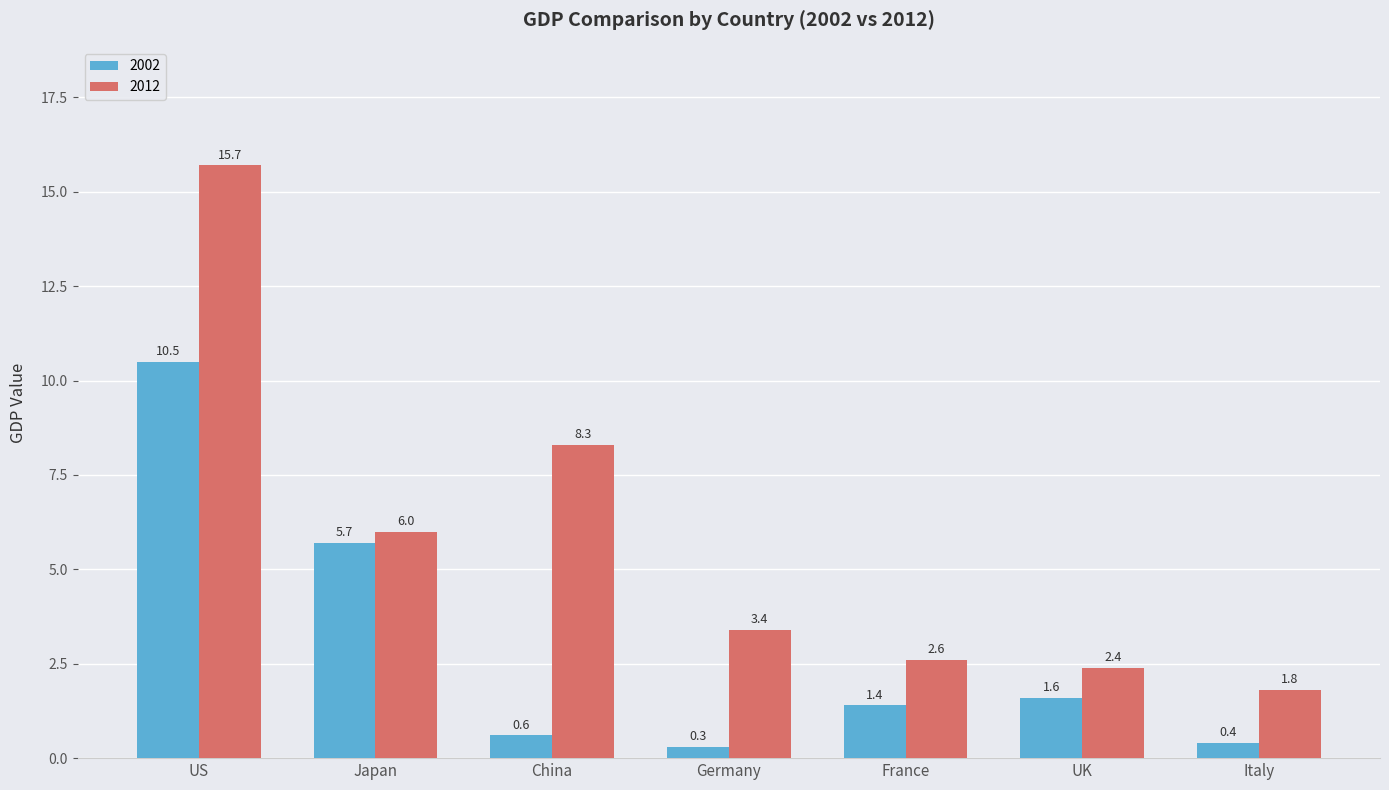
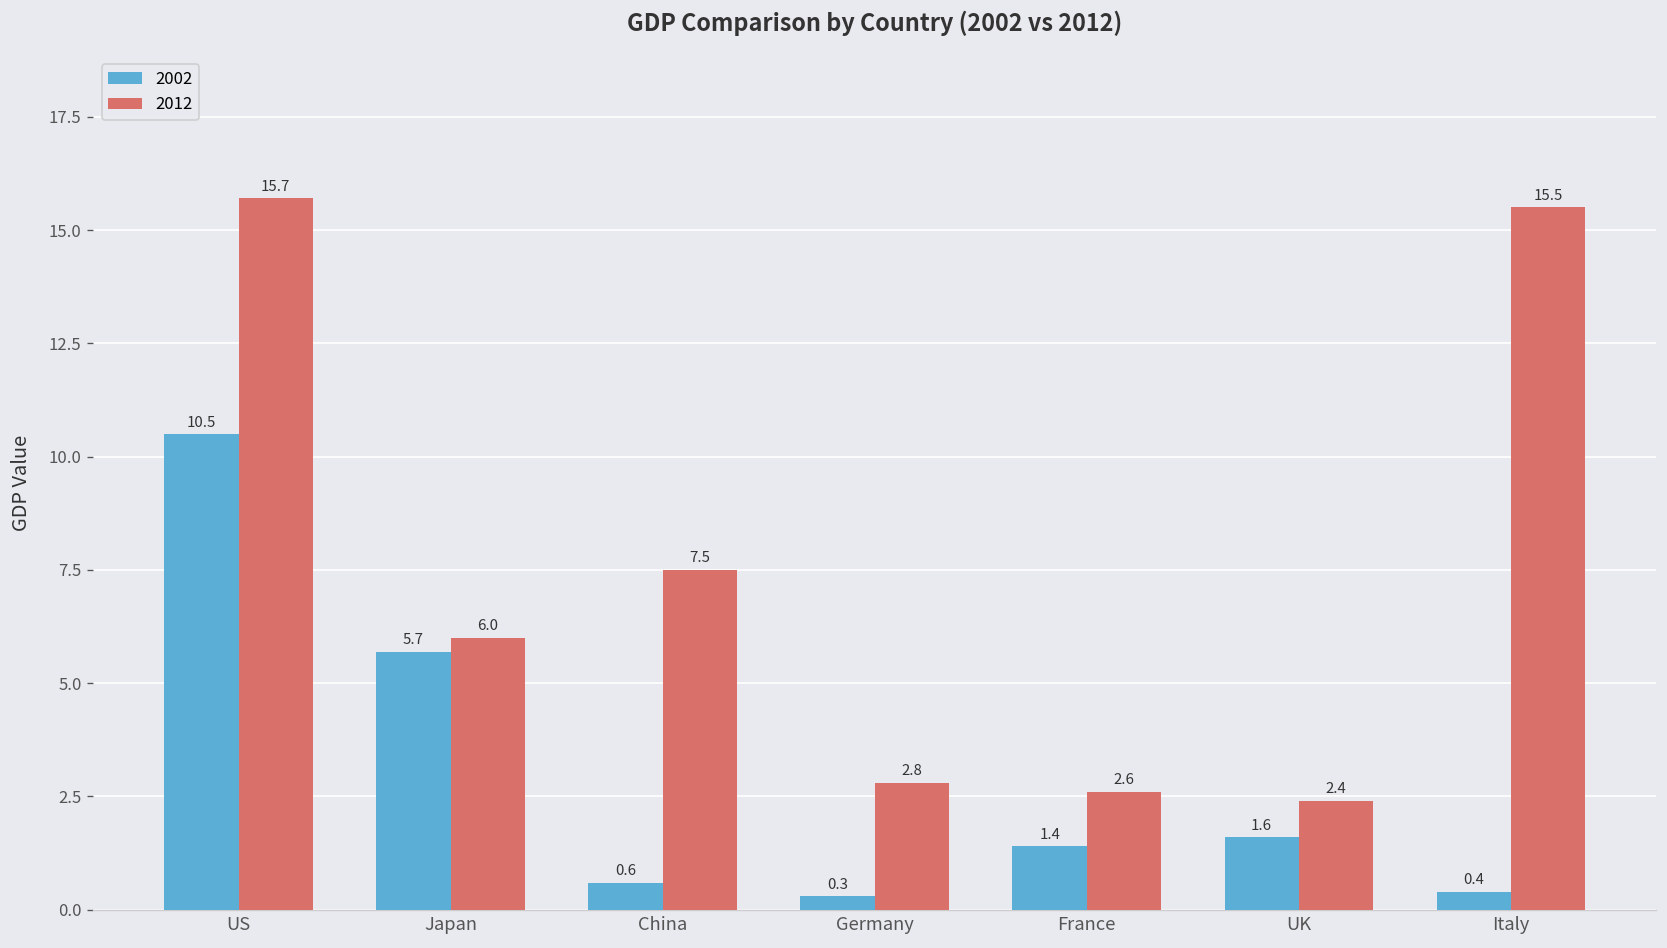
2012, China: 8.3 -> 7.5
2012, Germany: 3.4 -> 2.8
2012, Italy: 1.8 -> 15.5
